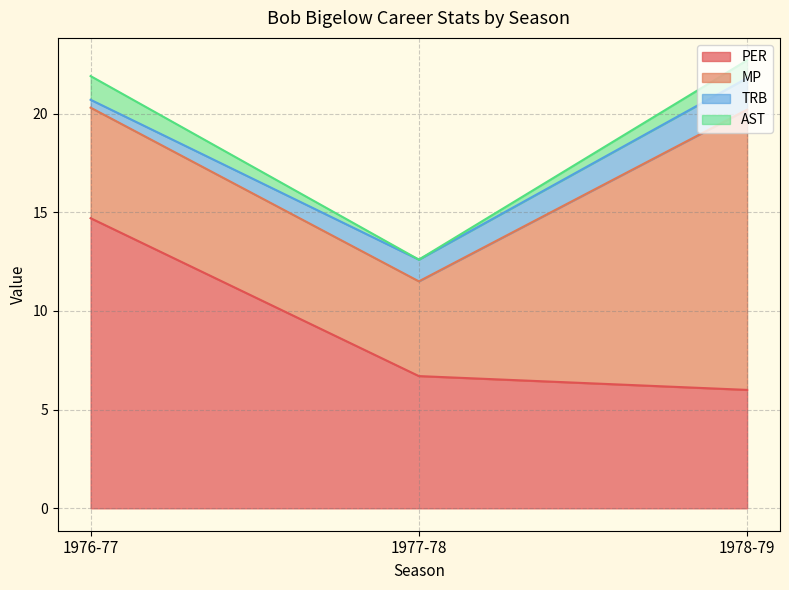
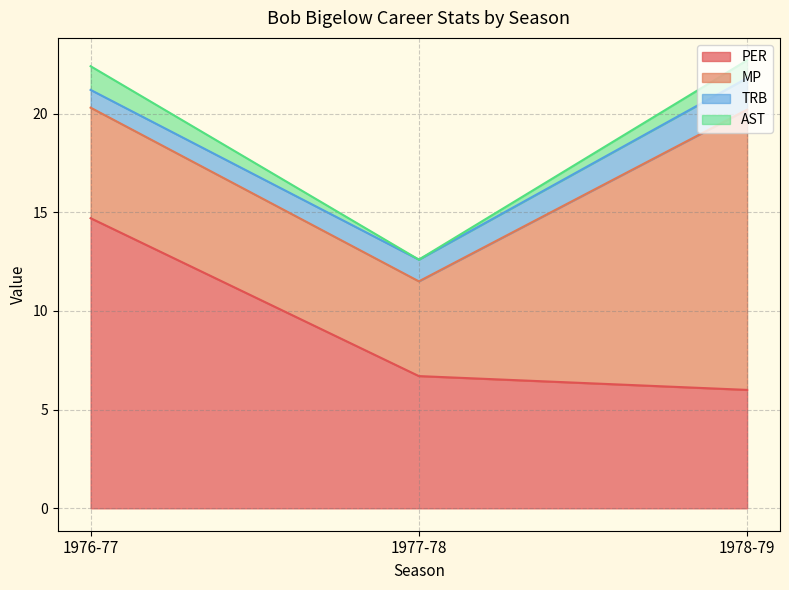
TRB, 1976-77: 0.4 -> 0.9
